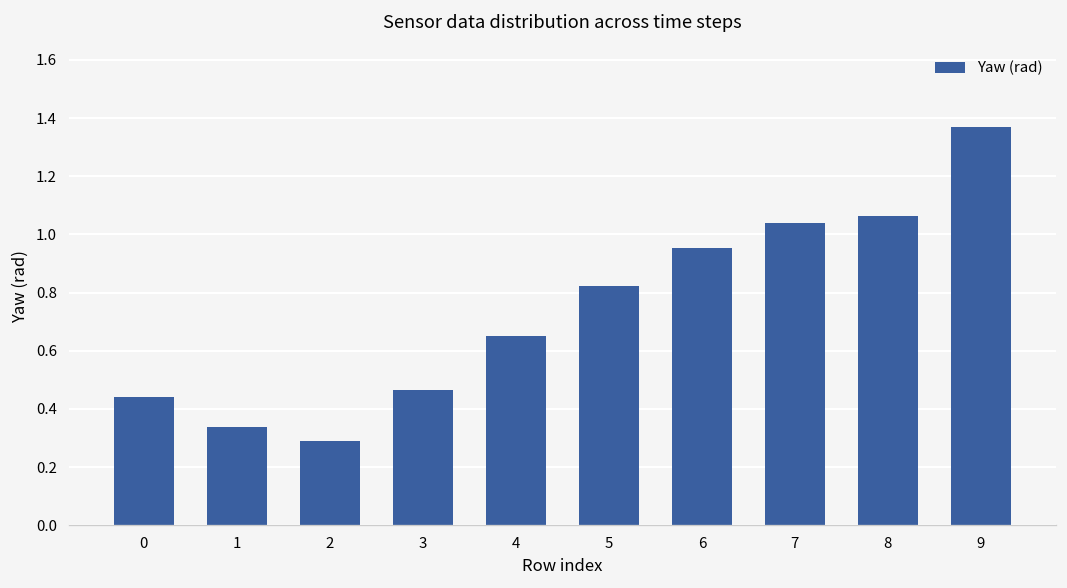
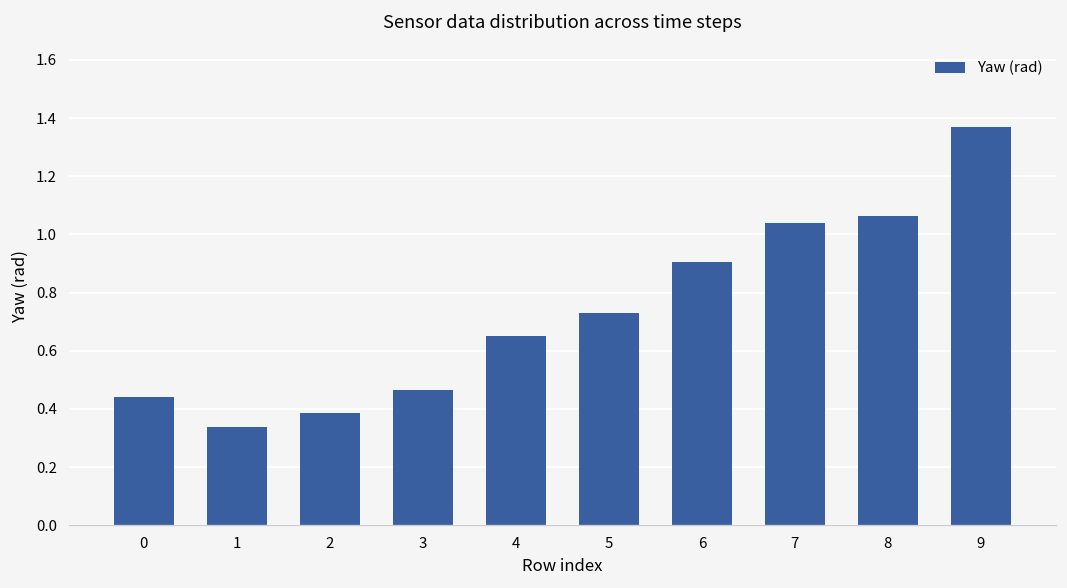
2: 0.29 -> 0.39
5: 0.82 -> 0.73
6: 0.95 -> 0.91
